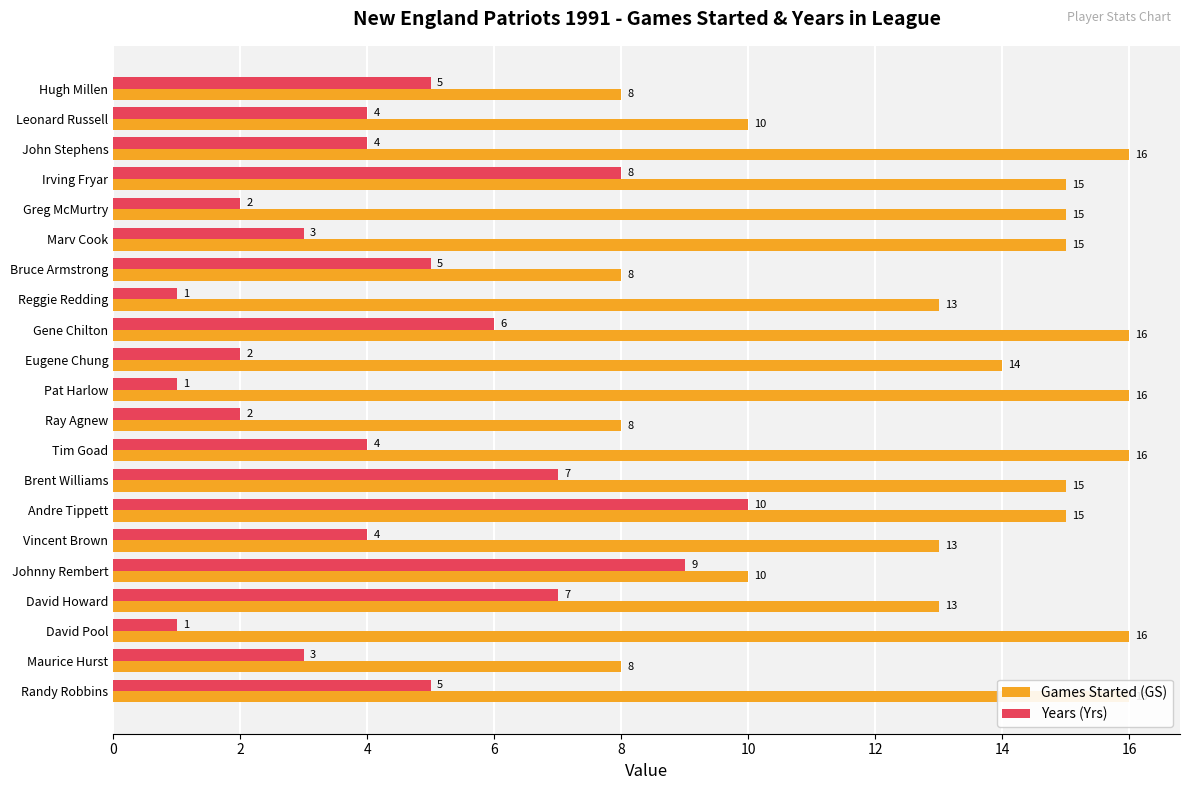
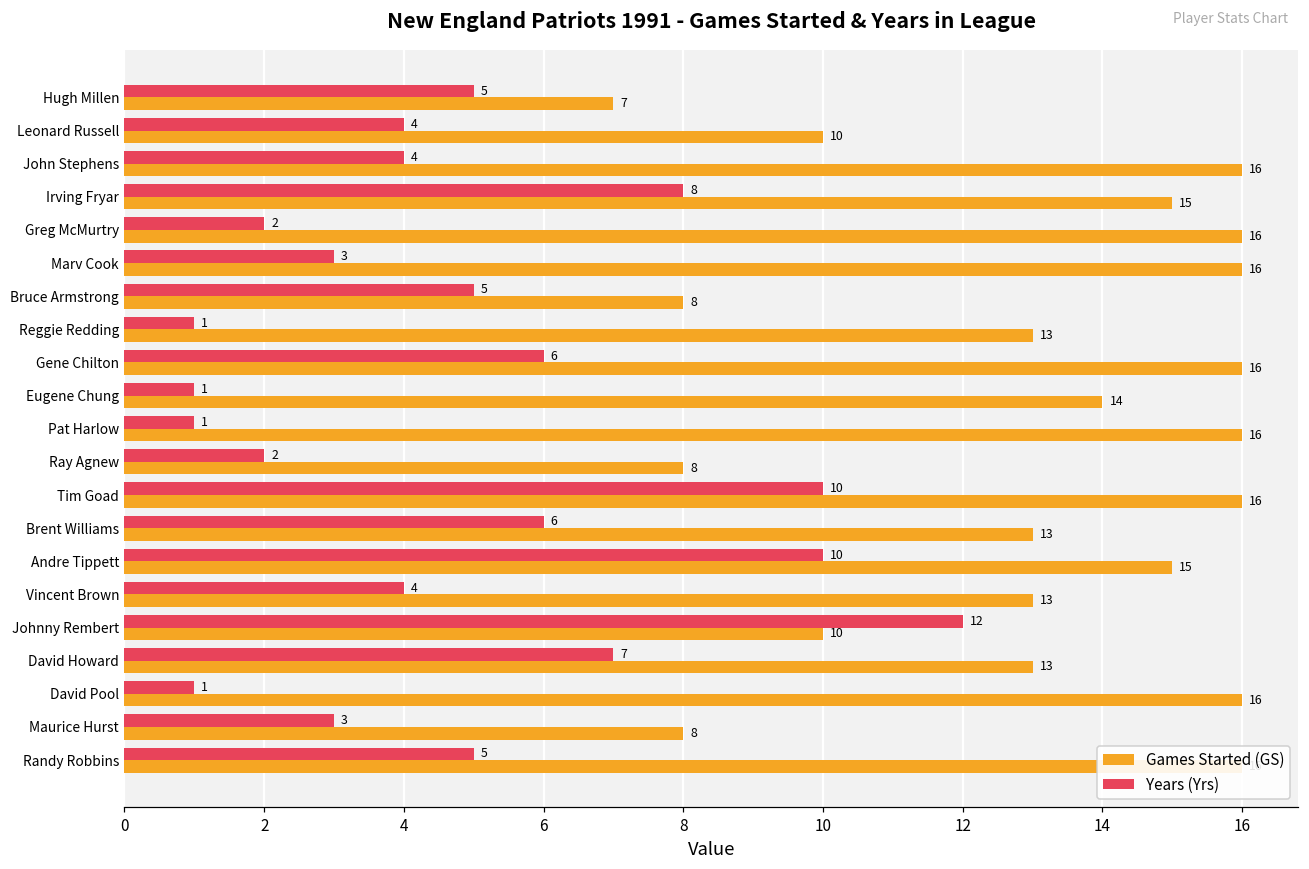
Games Started (GS), Hugh Millen: 8 -> 7
Games Started (GS), Greg McMurtry: 15 -> 16
Games Started (GS), Marv Cook: 15 -> 16
Years (Yrs), Eugene Chung: 2 -> 1
Years (Yrs), Tim Goad: 4 -> 10
Years (Yrs), Brent Williams: 7 -> 6
Games Started (GS), Brent Williams: 15 -> 13
Years (Yrs), Johnny Rembert: 9 -> 12
